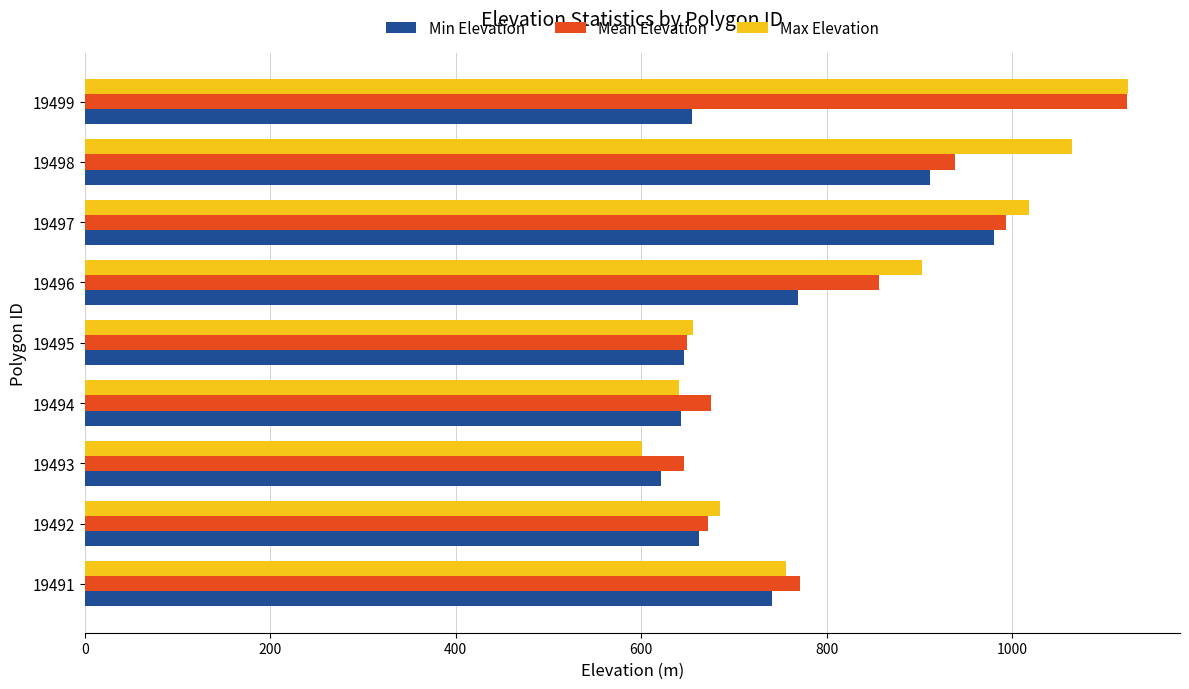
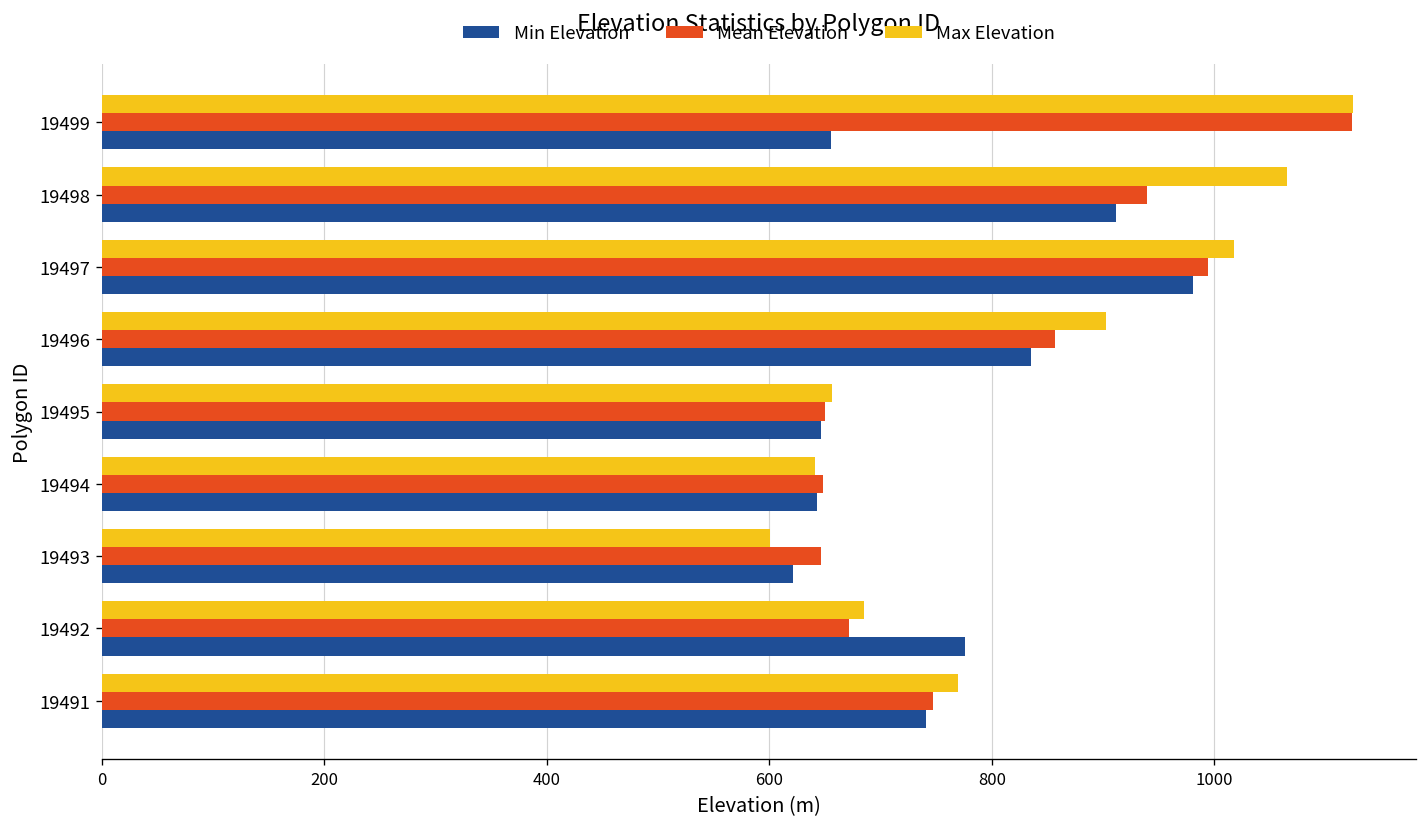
Min Elevation, 19496: 770 -> 840
Mean Elevation, 19494: 680 -> 650
Min Elevation, 19492: 660 -> 780
Max Elevation, 19491: 760 -> 770
Mean Elevation, 19491: 770 -> 750
